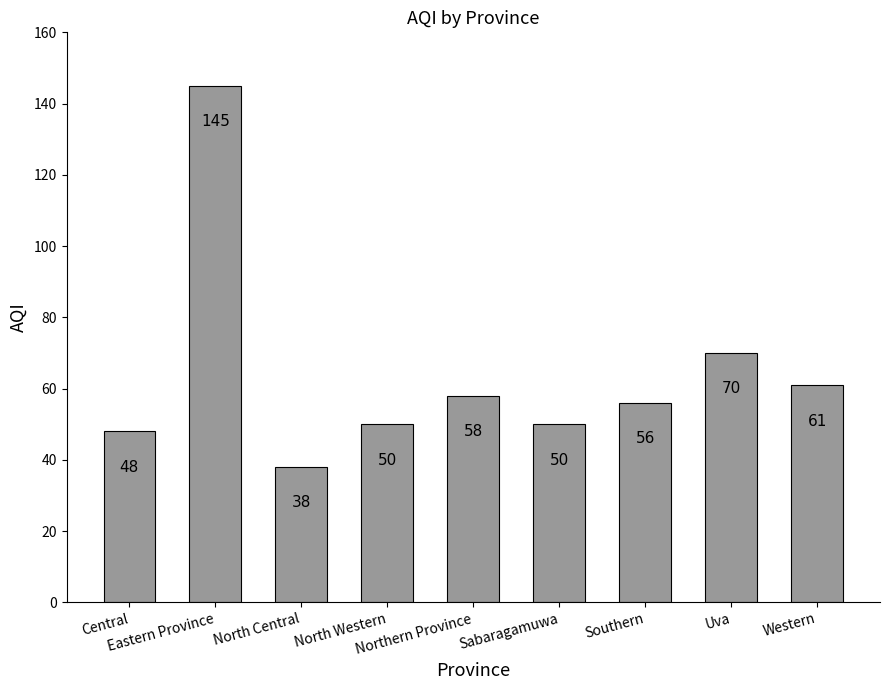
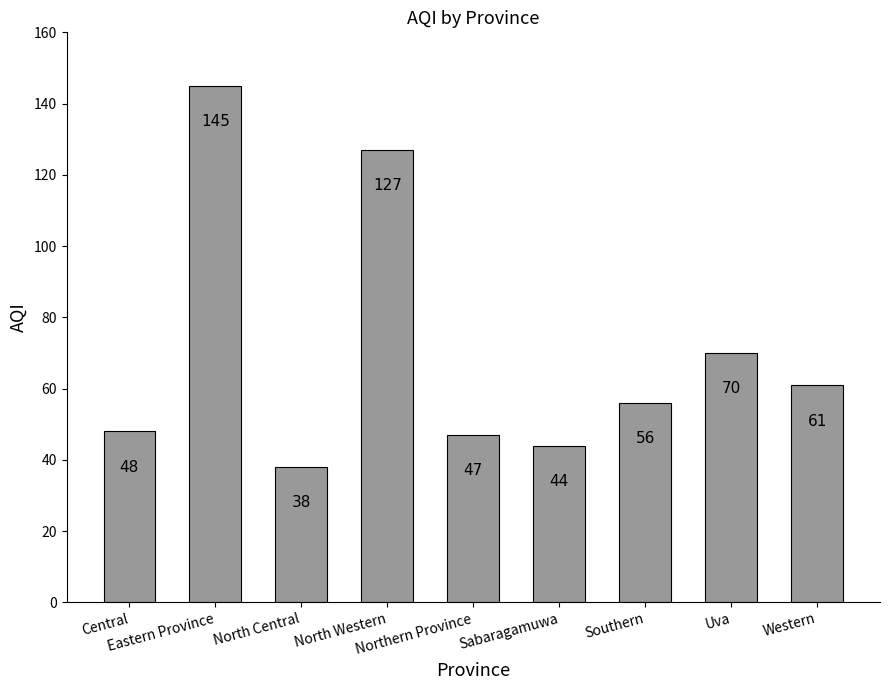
North Western: 50 -> 127
Northern Province: 58 -> 47
Sabaragamuwa: 50 -> 44
